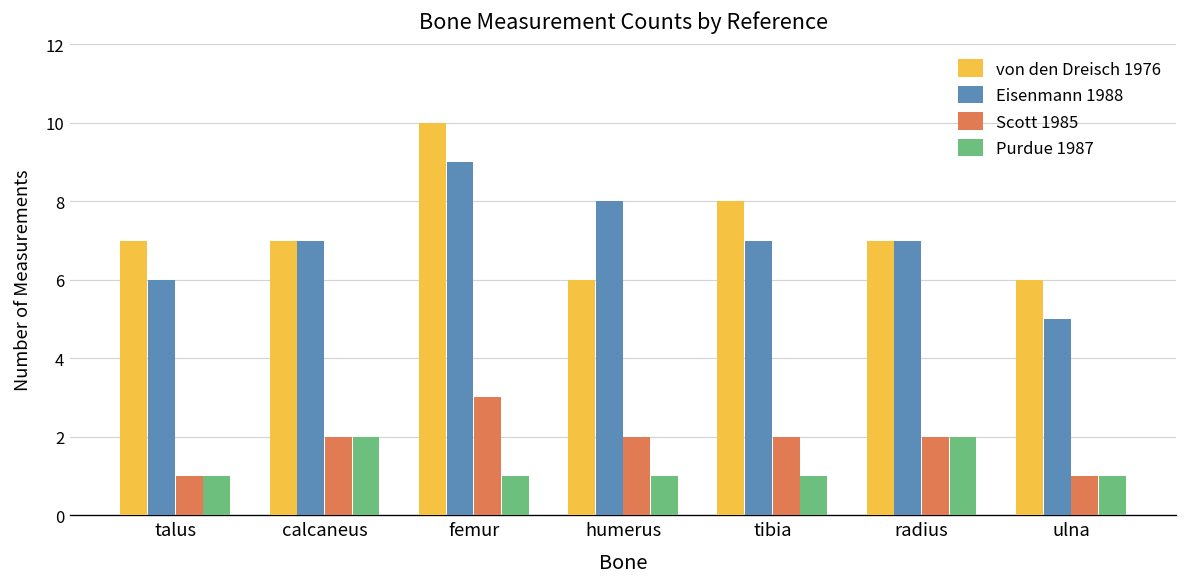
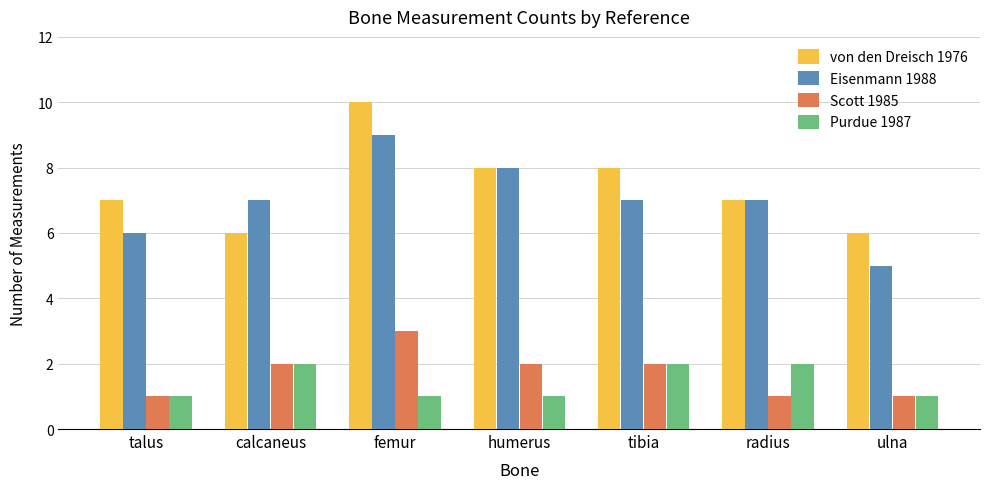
von den Dreisch 1976, calcaneus: 7 -> 6
von den Dreisch 1976, humerus: 6 -> 8
Purdue 1987, tibia: 1 -> 2
Scott 1985, radius: 2 -> 1
